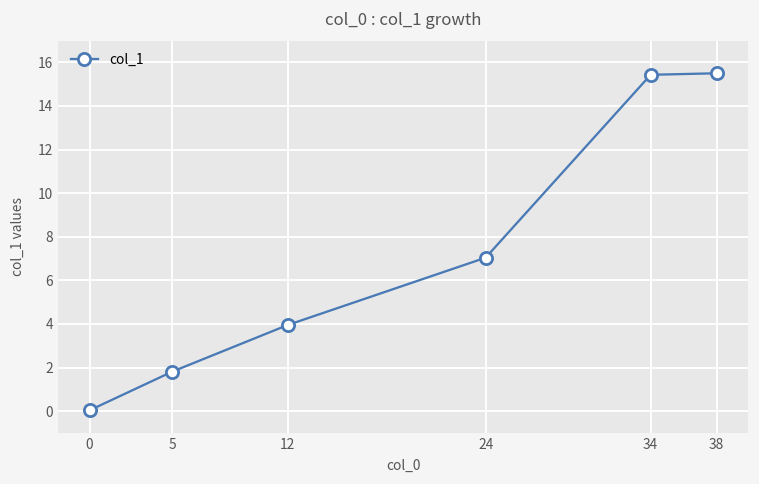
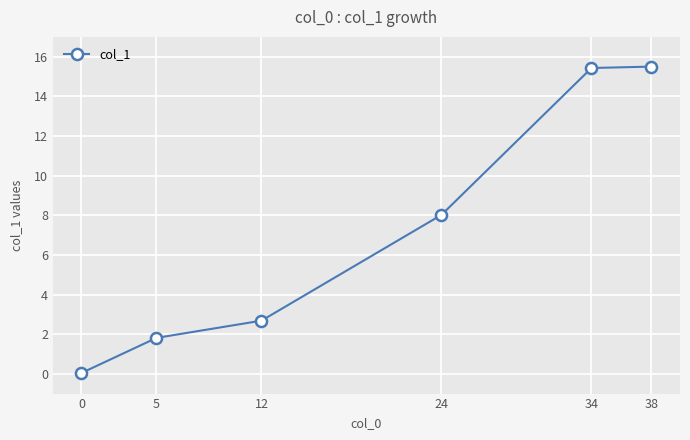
12: 4.0 -> 2.7
24: 7.0 -> 8.0
